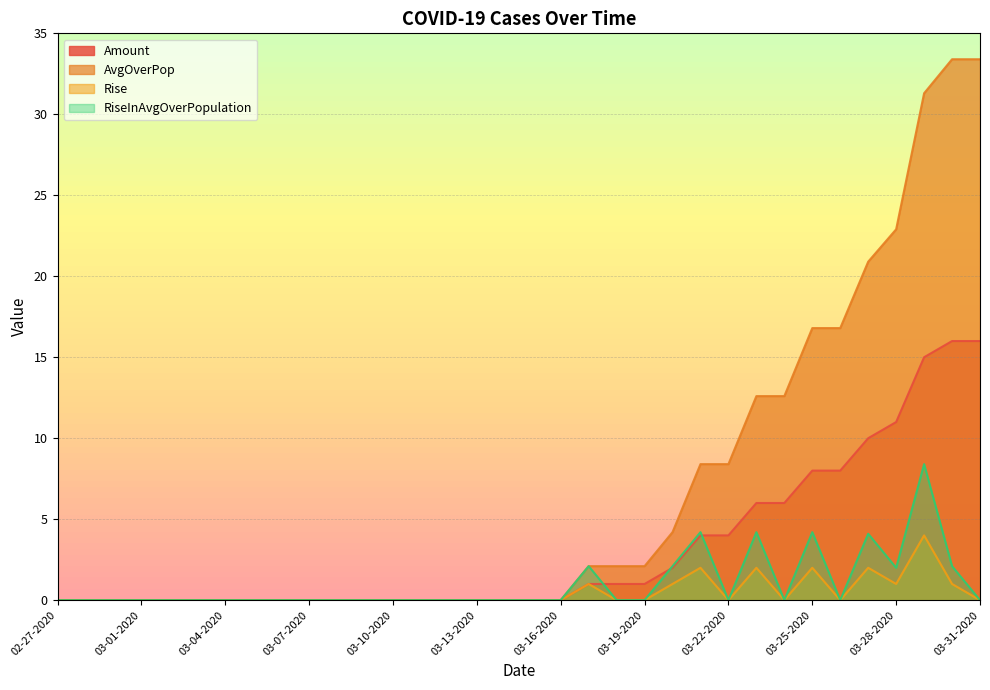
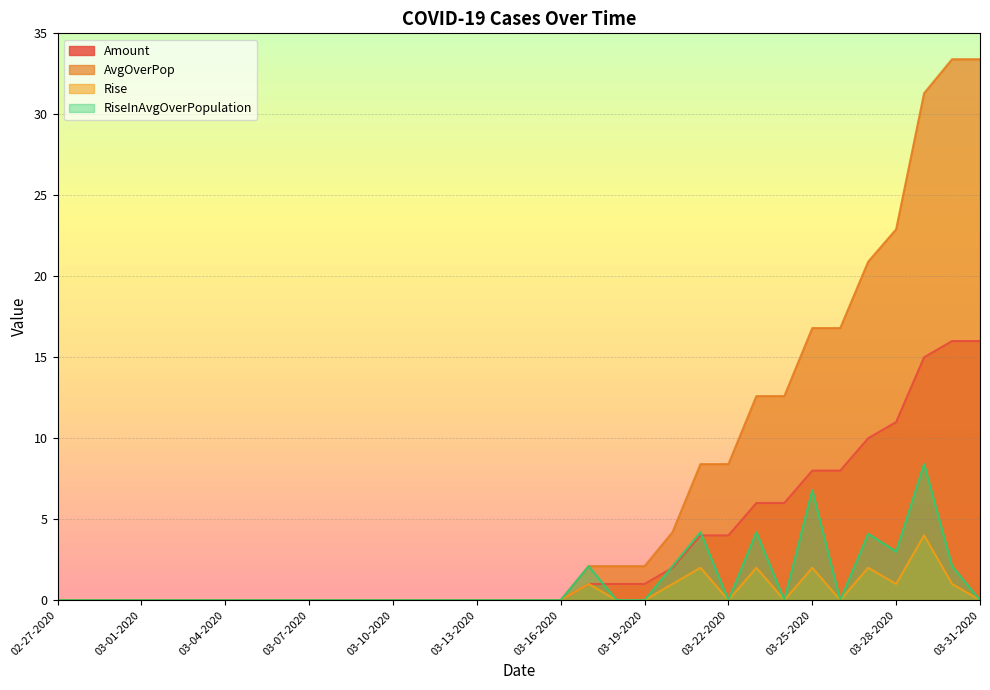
RiseInAvgOverPopulation, 03-25-2020: 4.2 -> 6.8
RiseInAvgOverPopulation, 03-28-2020: 2 -> 3
